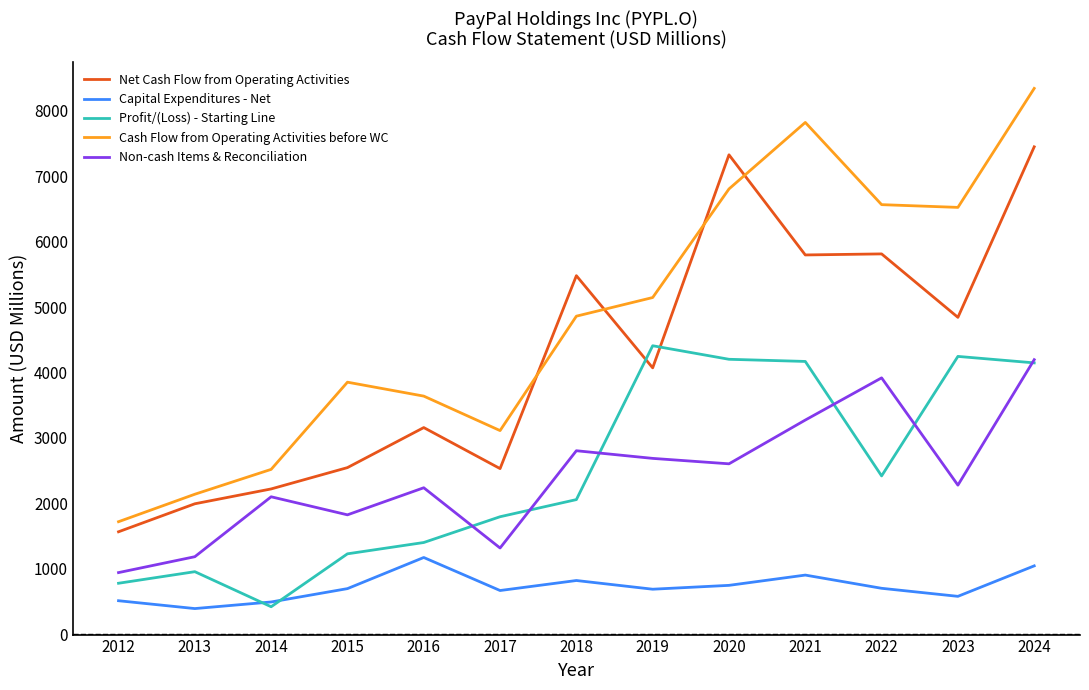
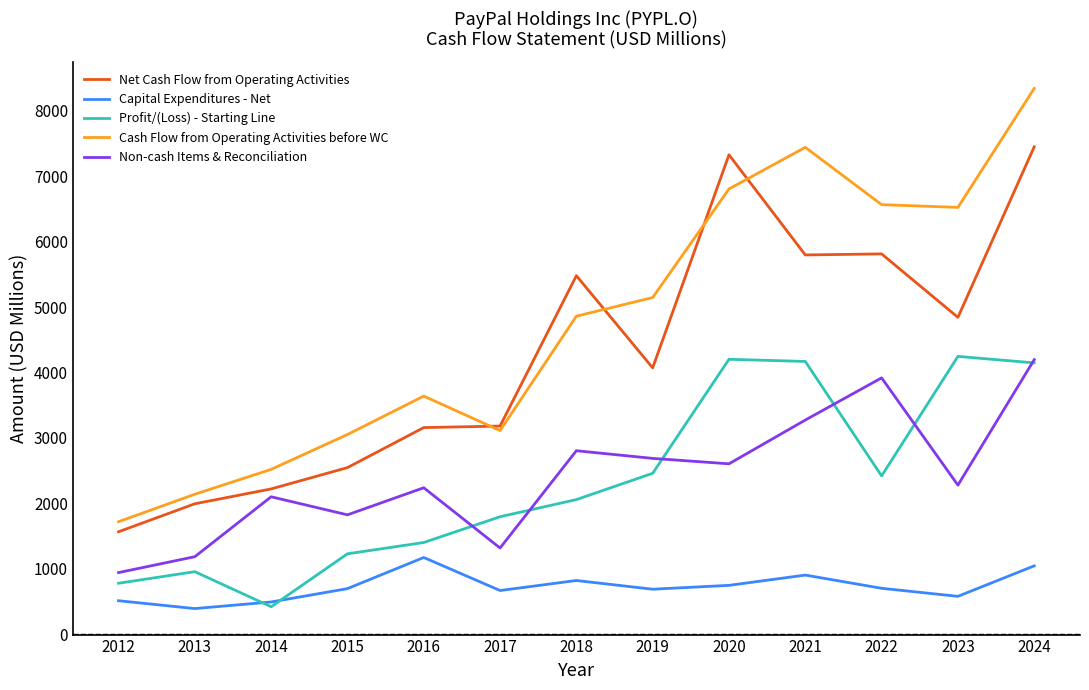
Cash Flow from Operating Activities before WC, 2015: 3900 -> 3100
Net Cash Flow from Operating Activities, 2017: 2500 -> 3200
Profit/(Loss) - Starting Line, 2019: 4400 -> 2500
Cash Flow from Operating Activities before WC, 2021: 7800 -> 7400
